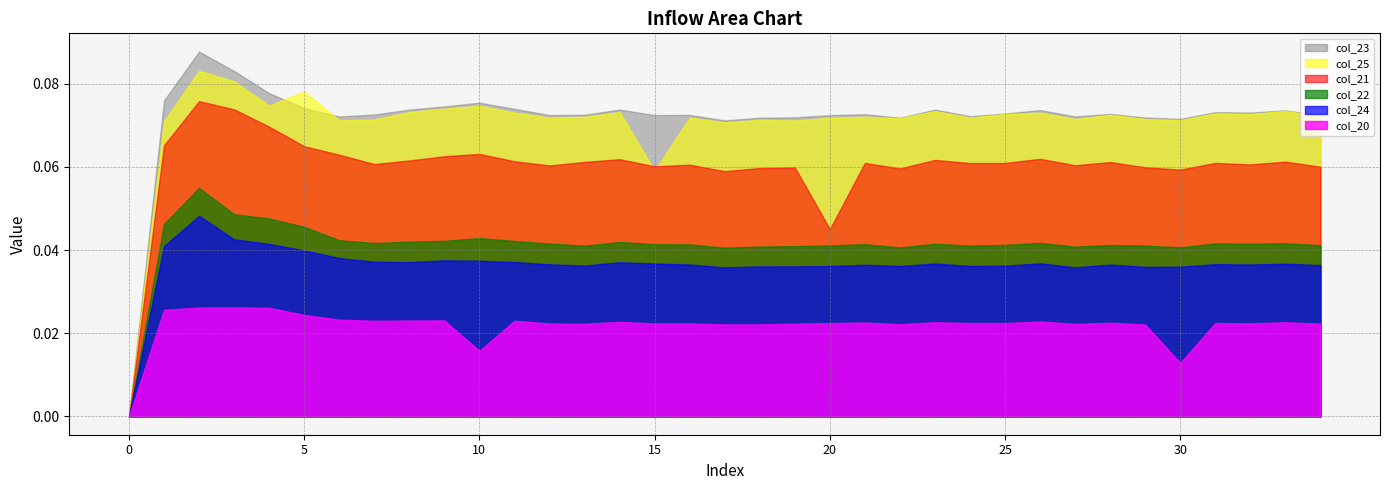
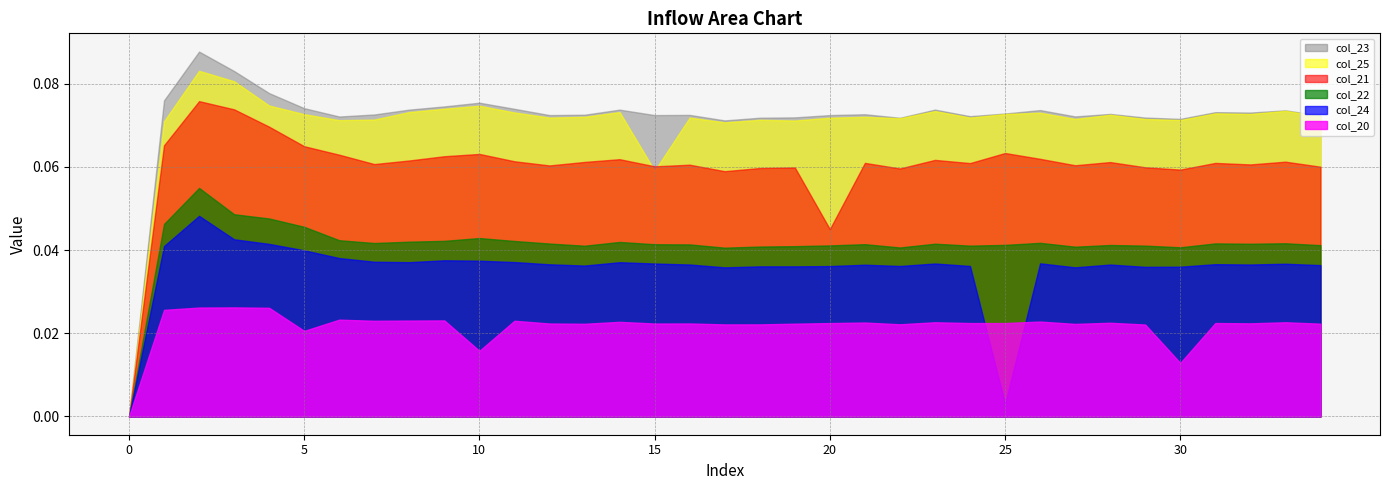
col_25, 5: 0.078 -> 0.073
col_20, 5: 0.024 -> 0.021
col_21, 25: 0.061 -> 0.063
col_24, 25: 0.036 -> 0.003
